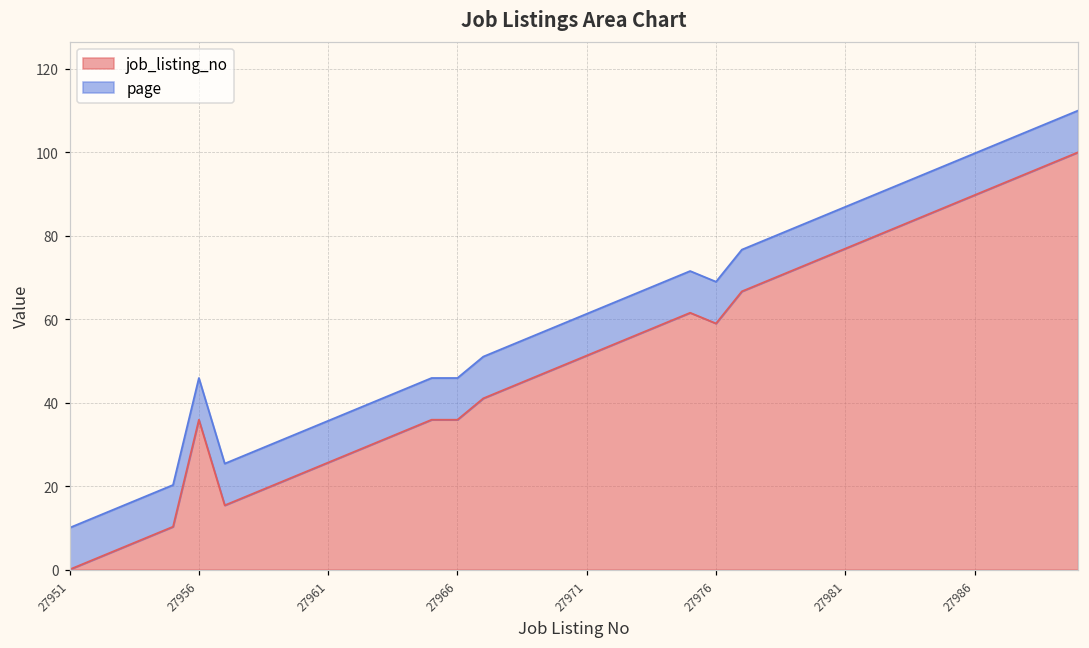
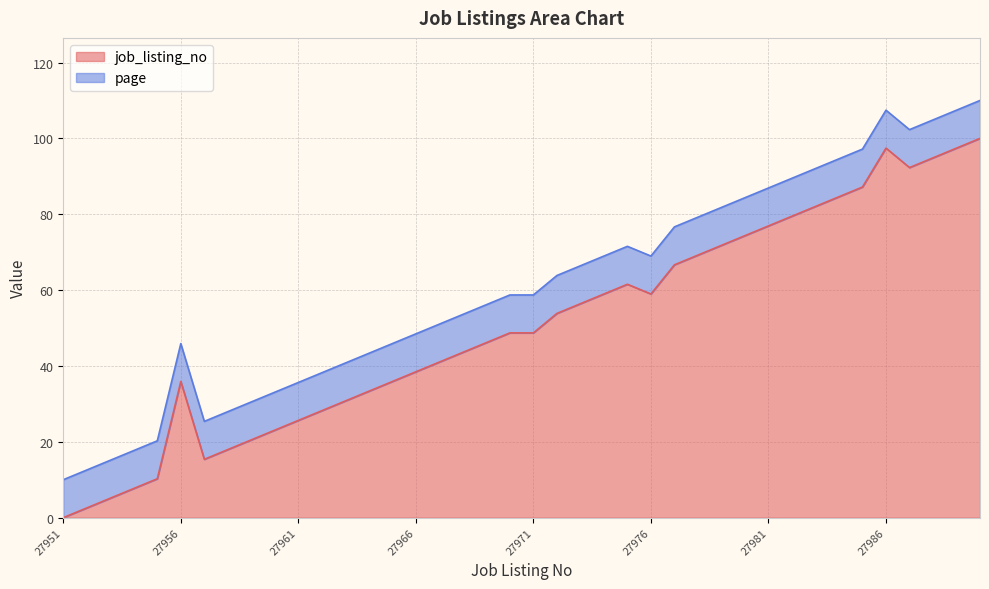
job_listing_no, 27966: 36 -> 38
job_listing_no, 27971: 51 -> 49
job_listing_no, 27986: 90 -> 97
